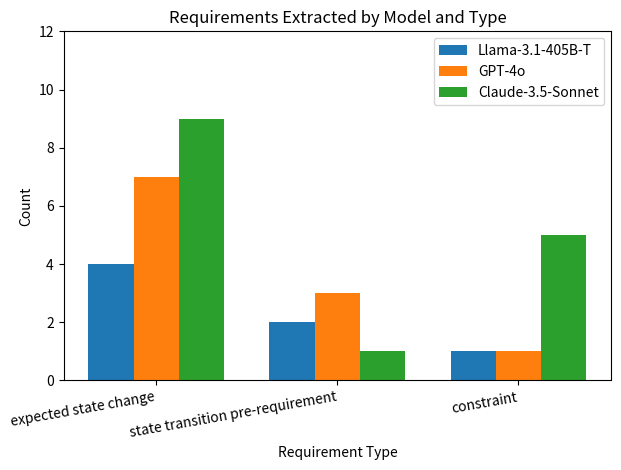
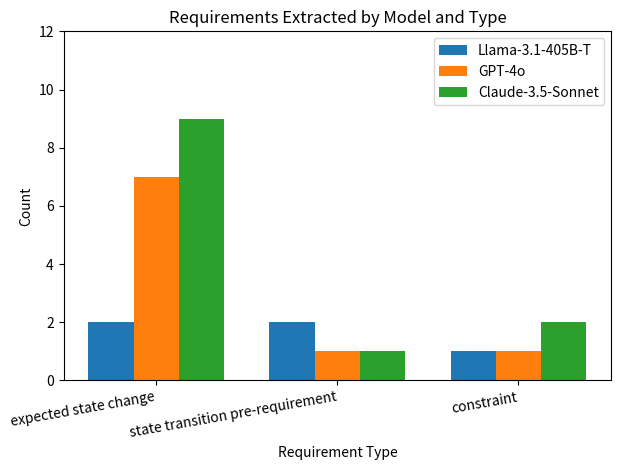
Llama-3.1-405B-T, expected state change: 4 -> 2
GPT-4o, state transition pre-requirement: 3 -> 1
Claude-3.5-Sonnet, constraint: 5 -> 2
